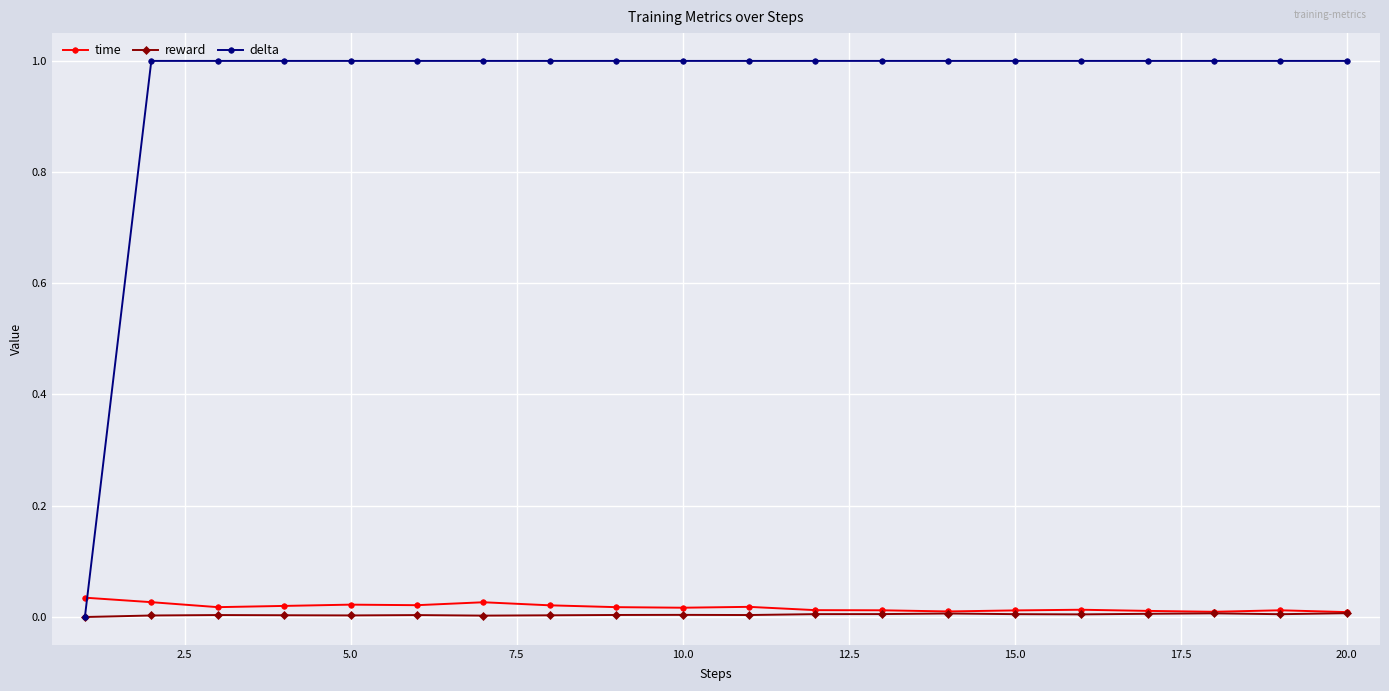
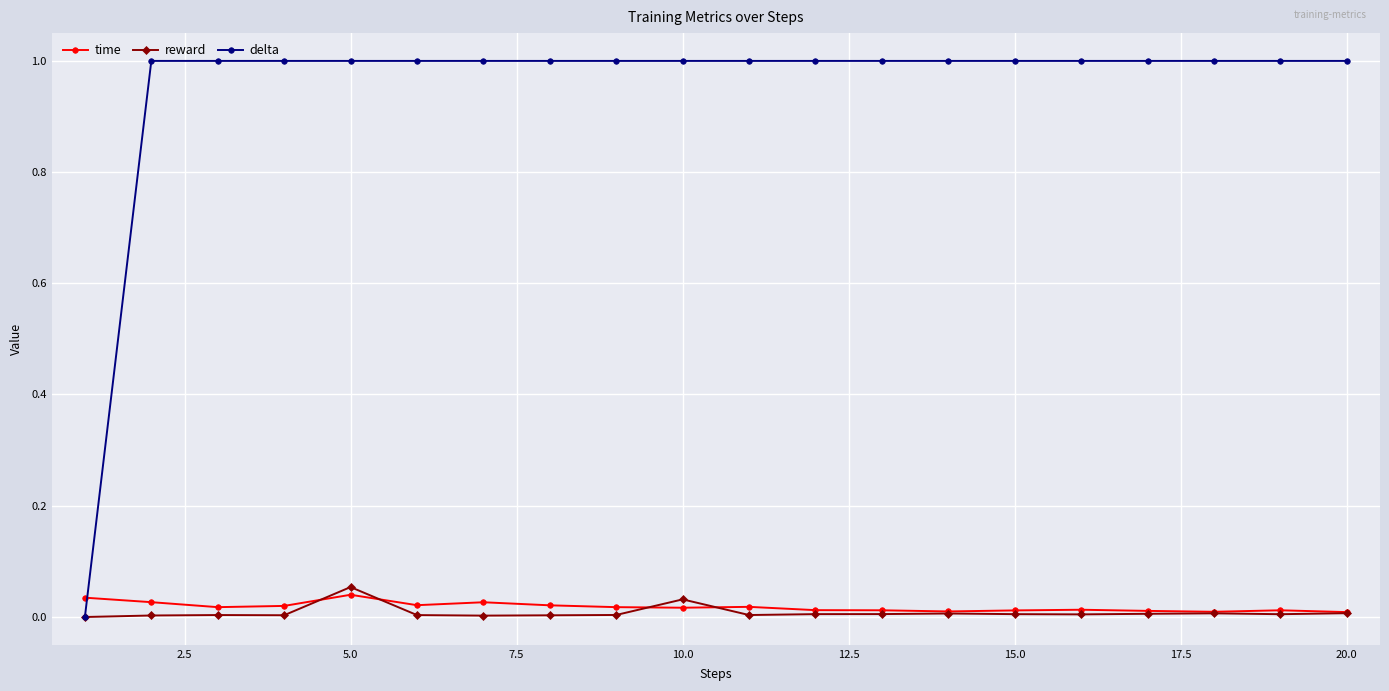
time, 5.0: 0.02 -> 0.04
reward, 5.0: 0.00 -> 0.05
reward, 10.0: 0.00 -> 0.03
